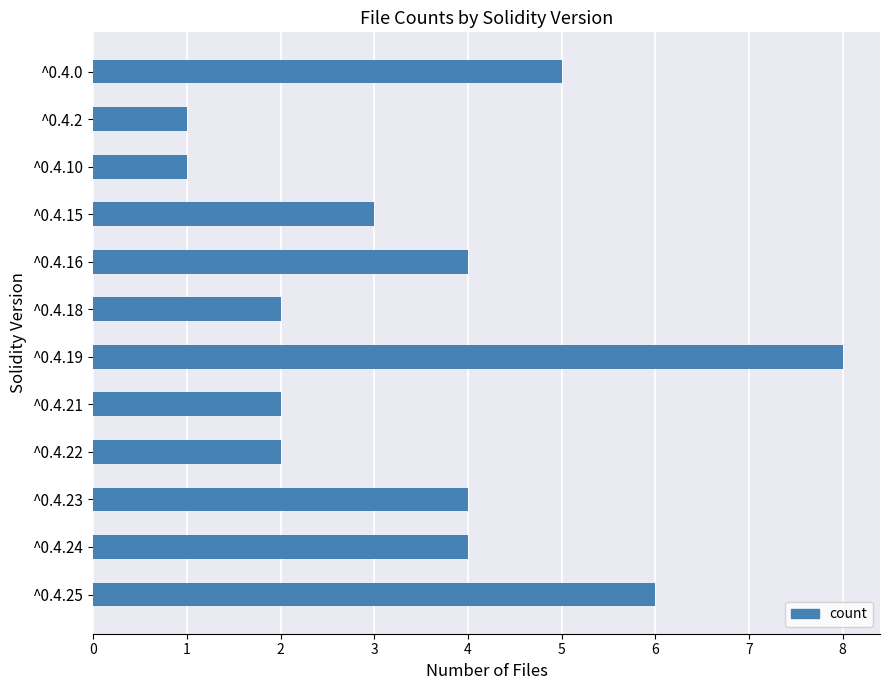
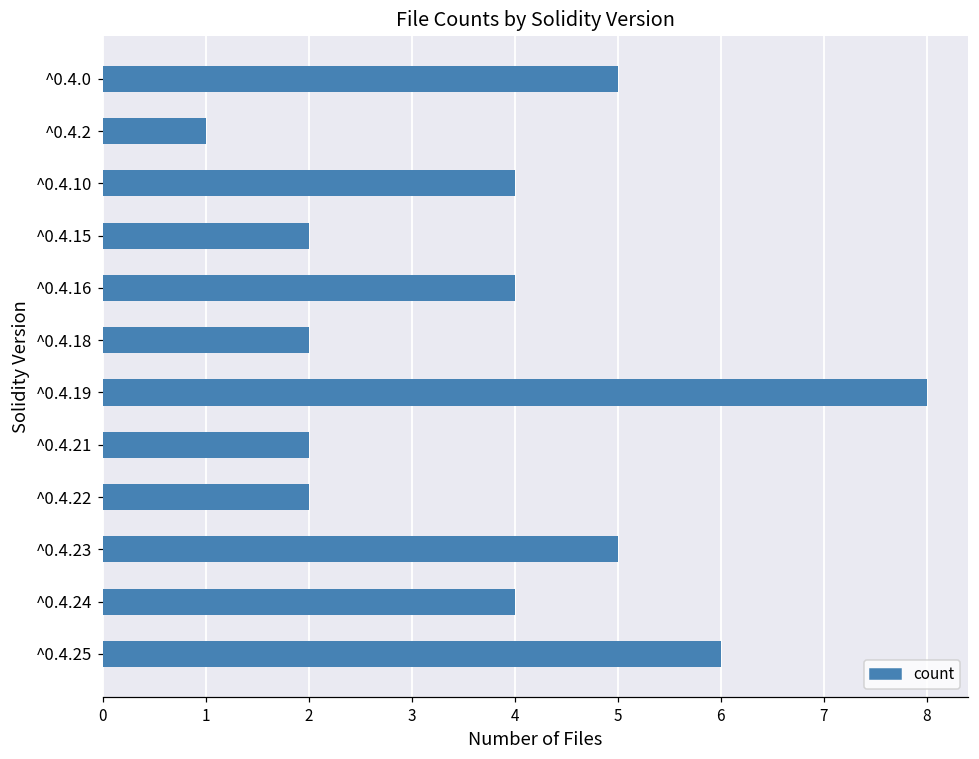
^0.4.10: 1 -> 4
^0.4.15: 3 -> 2
^0.4.23: 4 -> 5
